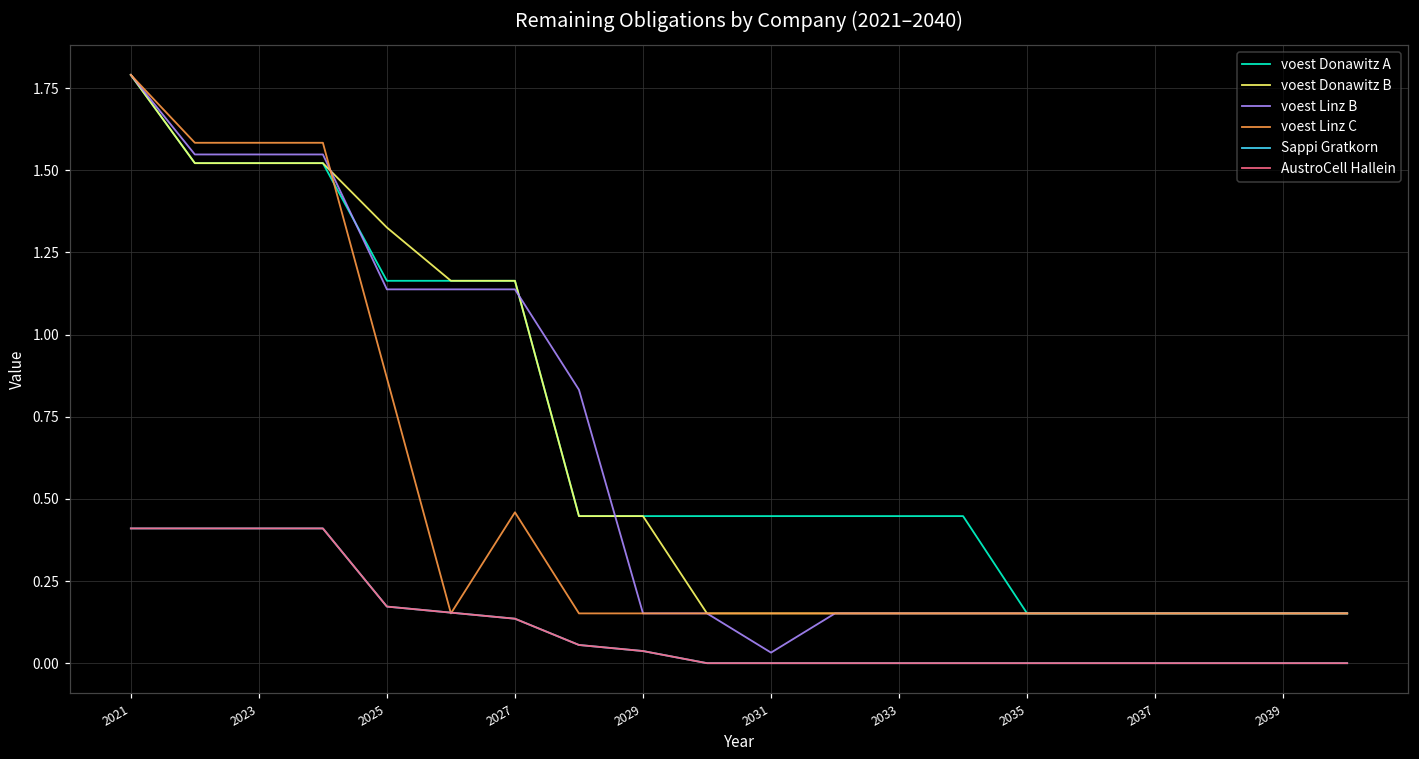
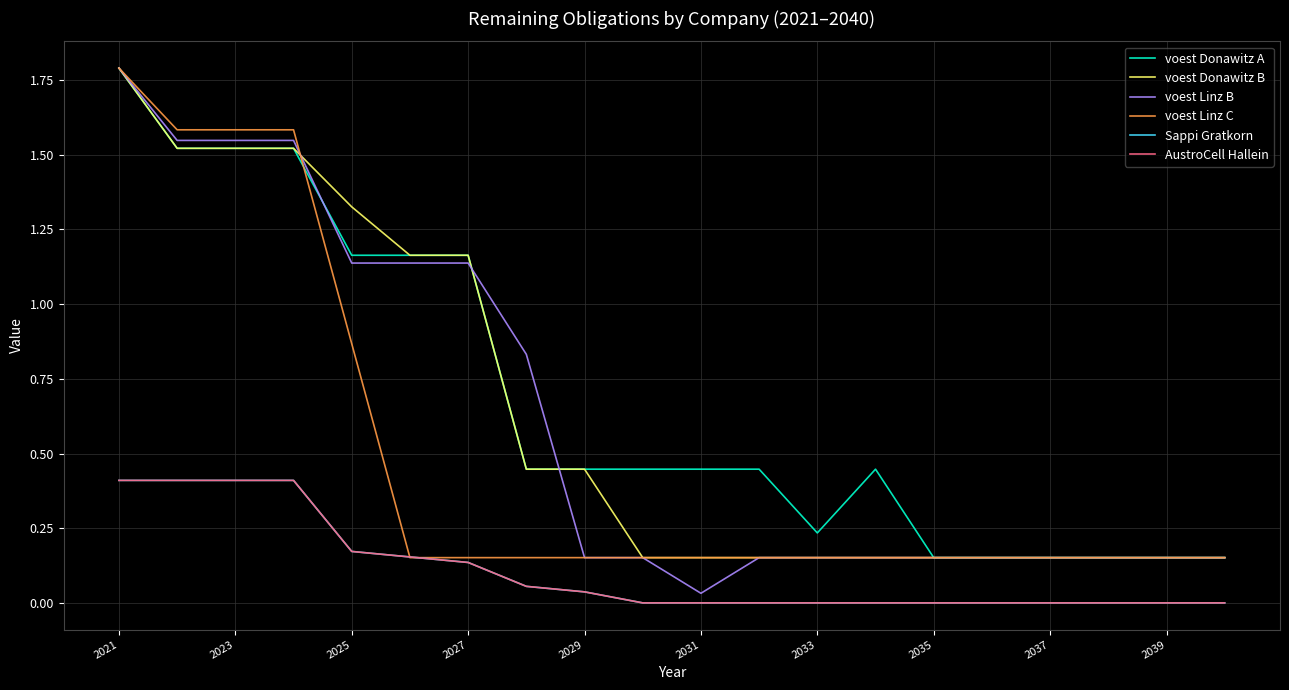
voest Linz C, 2027: 0.46 -> 0.15
voest Donawitz A, 2033: 0.45 -> 0.23
